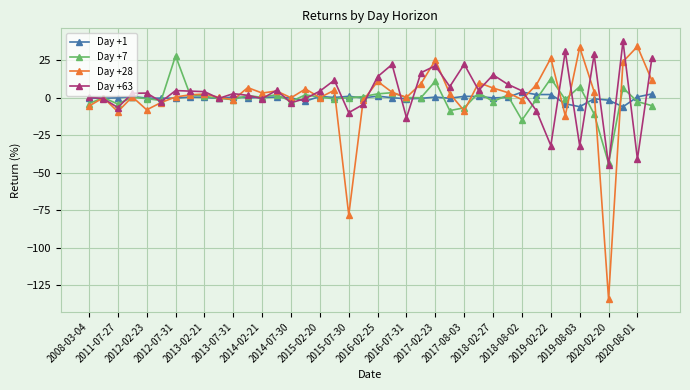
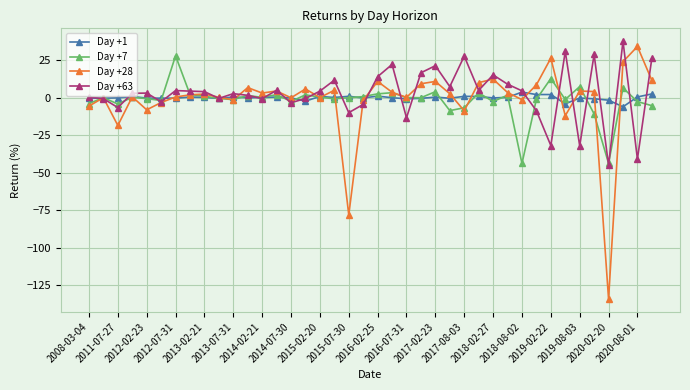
Day +28, 2011-07-27: -9 -> -18
Day +7, 2017-02-23: 11 -> 4
Day +28, 2017-02-23: 25 -> 11
Day +63, 2017-08-03: 22 -> 28
Day +28, 2018-02-27: 7 -> 13
Day +7, 2018-08-02: -15 -> -44
Day +1, 2019-08-03: -6 -> 0
Day +28, 2019-08-03: 34 -> 5
